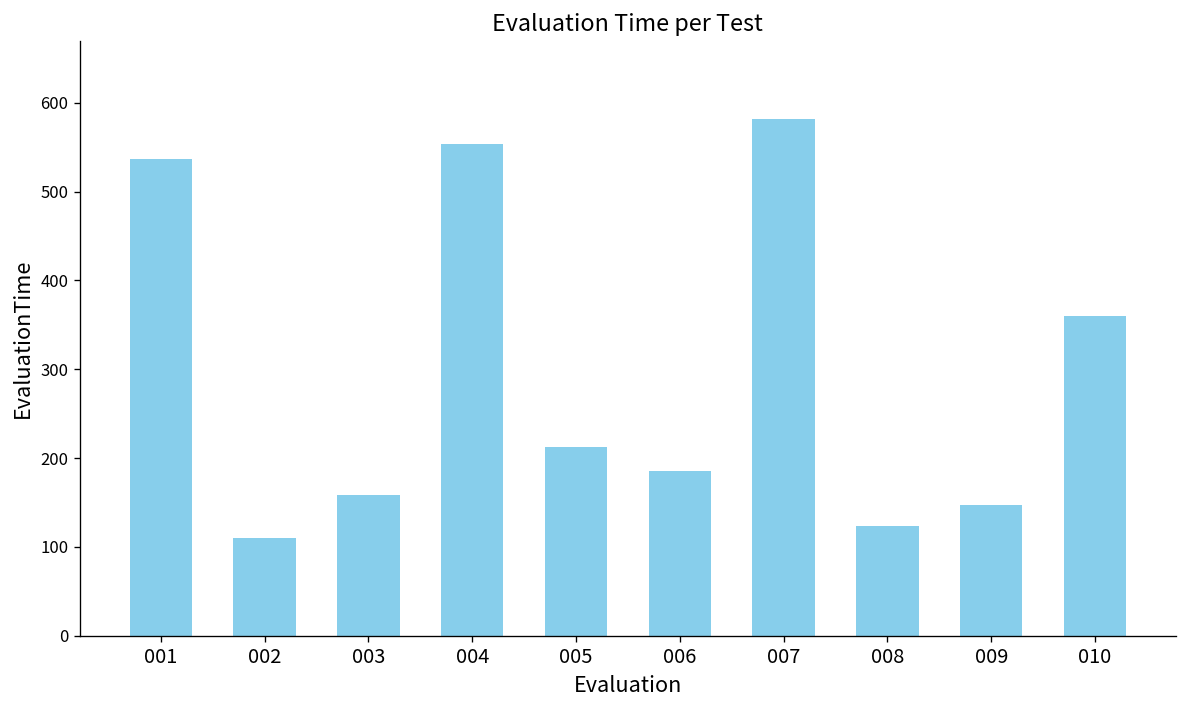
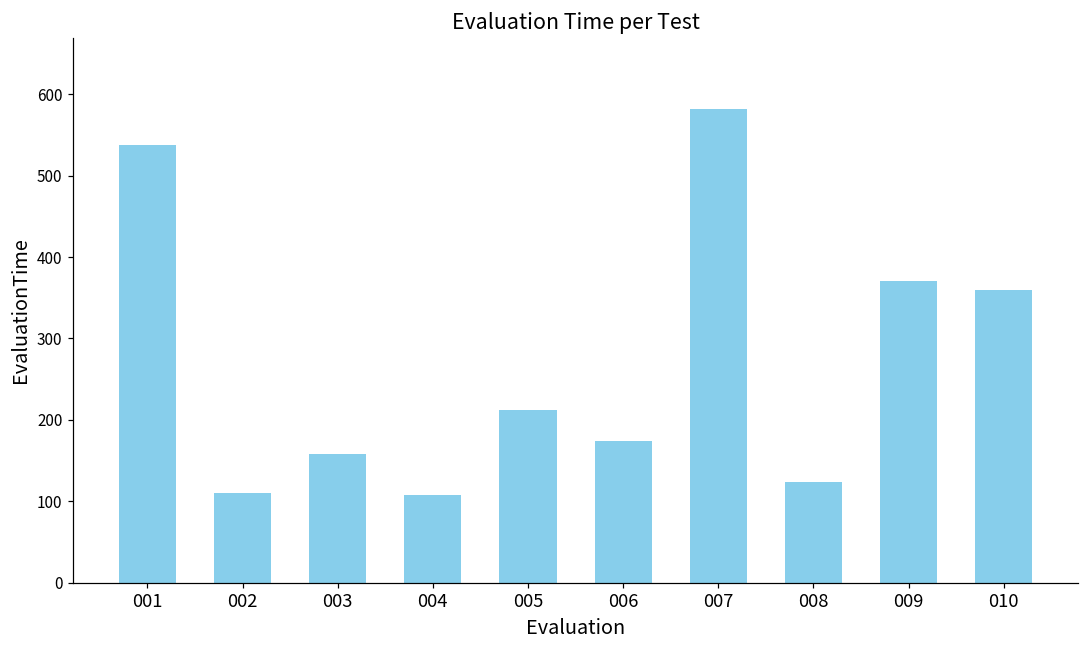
004: 550 -> 110
006: 190 -> 170
009: 150 -> 370
